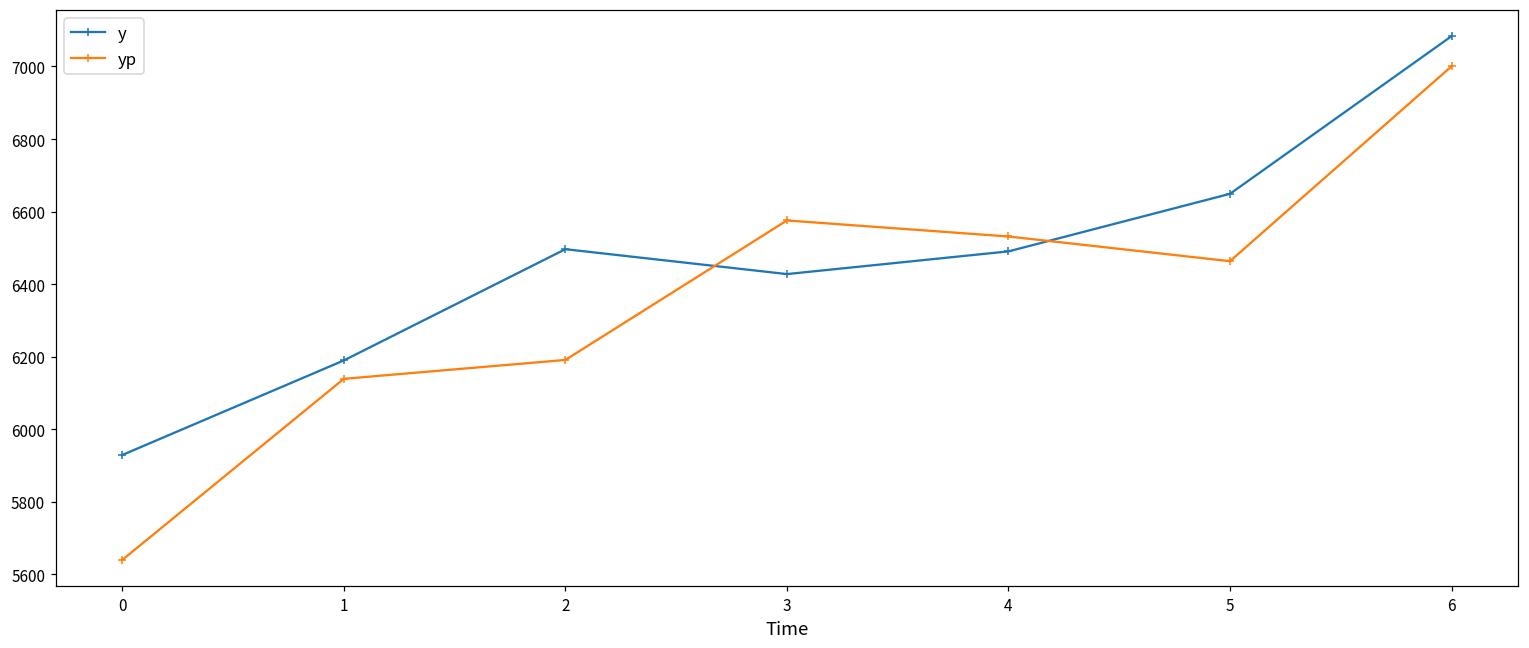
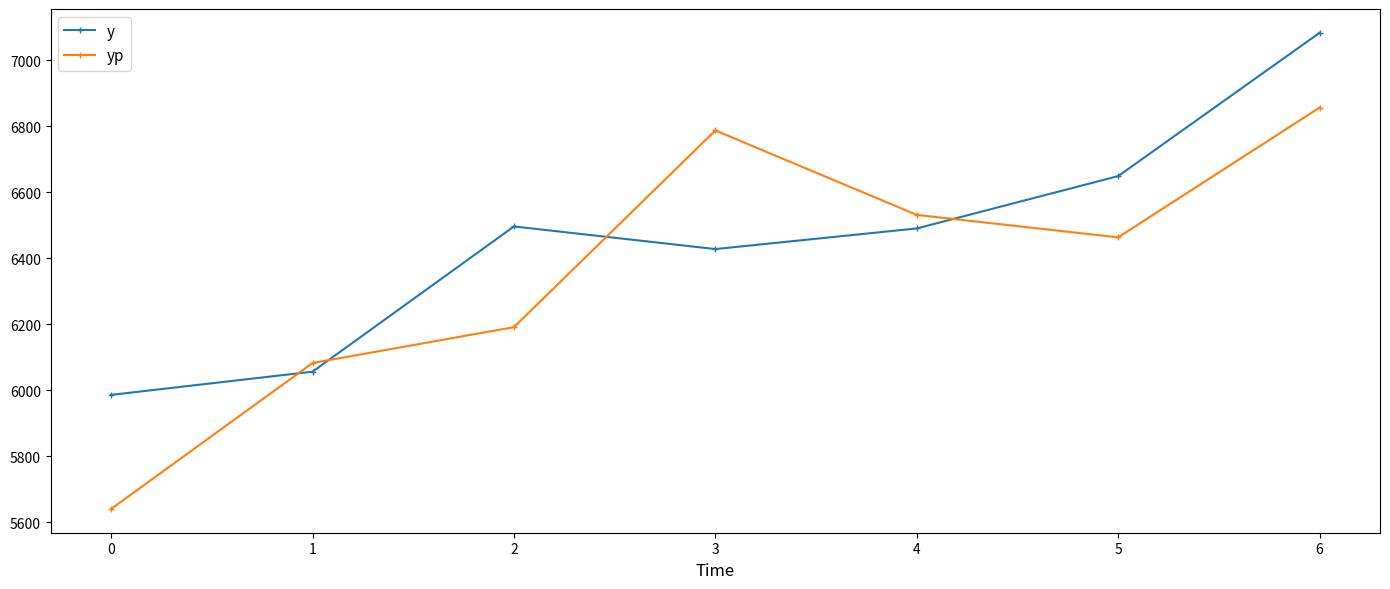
y, 0: 5930 -> 5990
y, 1: 6190 -> 6060
yp, 1: 6140 -> 6080
yp, 3: 6580 -> 6790
yp, 6: 7000 -> 6860
